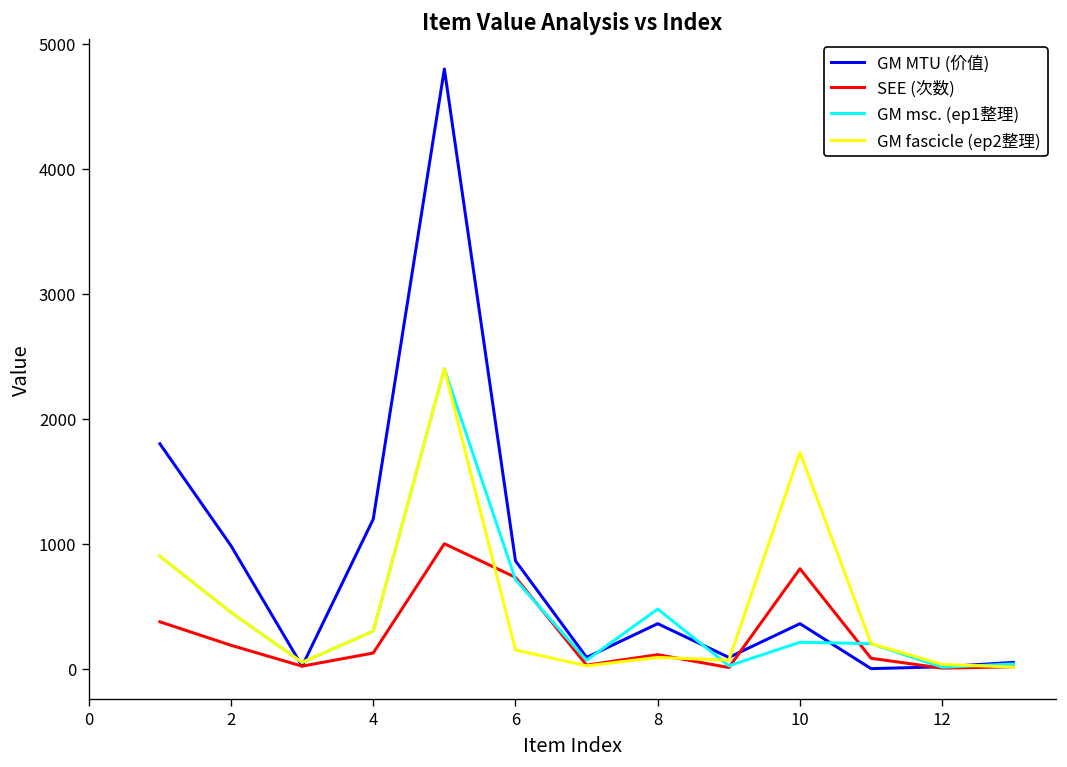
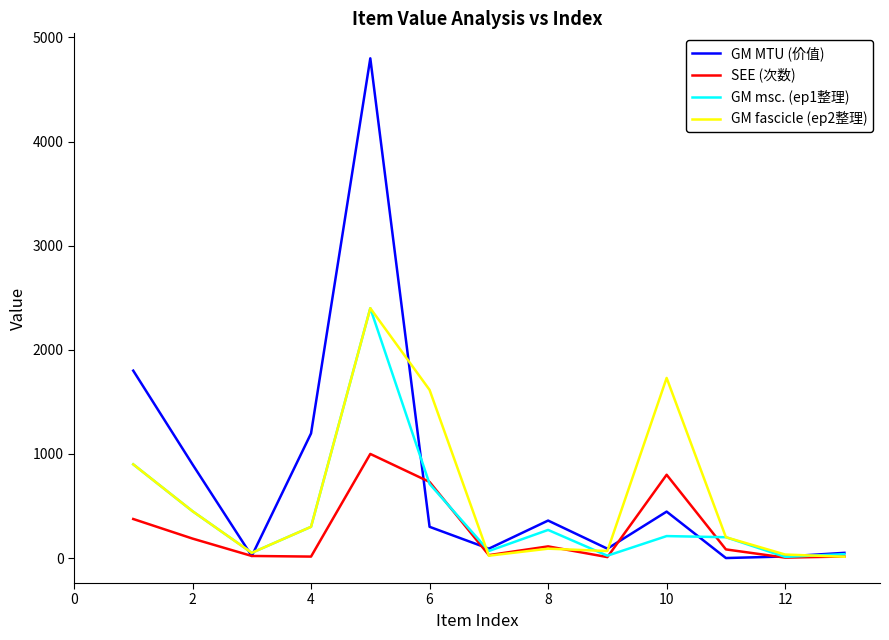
GM MTU (价值), 2: 980 -> 900
SEE (次数), 4: 130 -> 10
GM MTU (价值), 6: 860 -> 300
GM fascicle (ep2整理), 6: 150 -> 1620
GM msc. (ep1整理), 8: 480 -> 270
GM MTU (价值), 10: 360 -> 450
